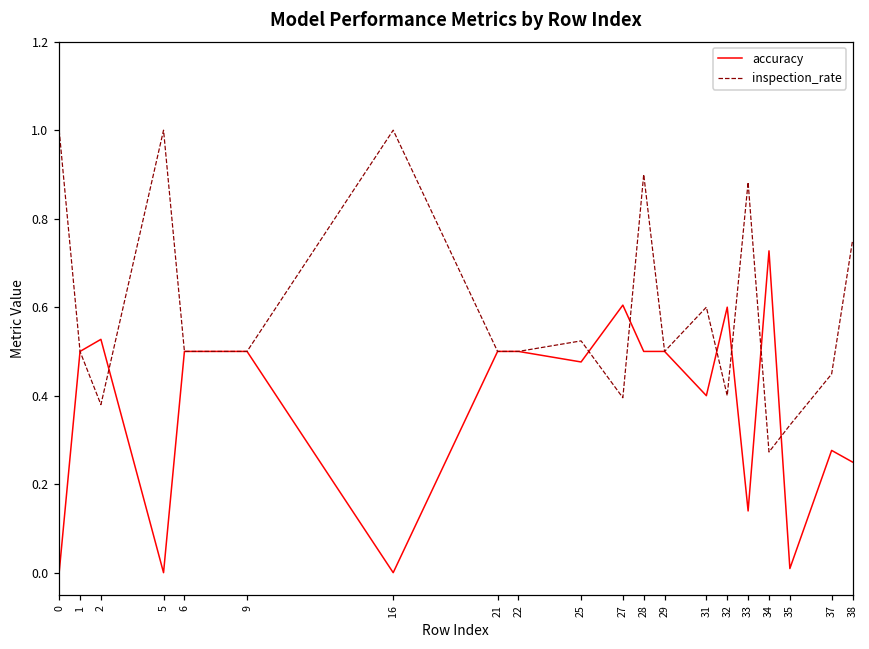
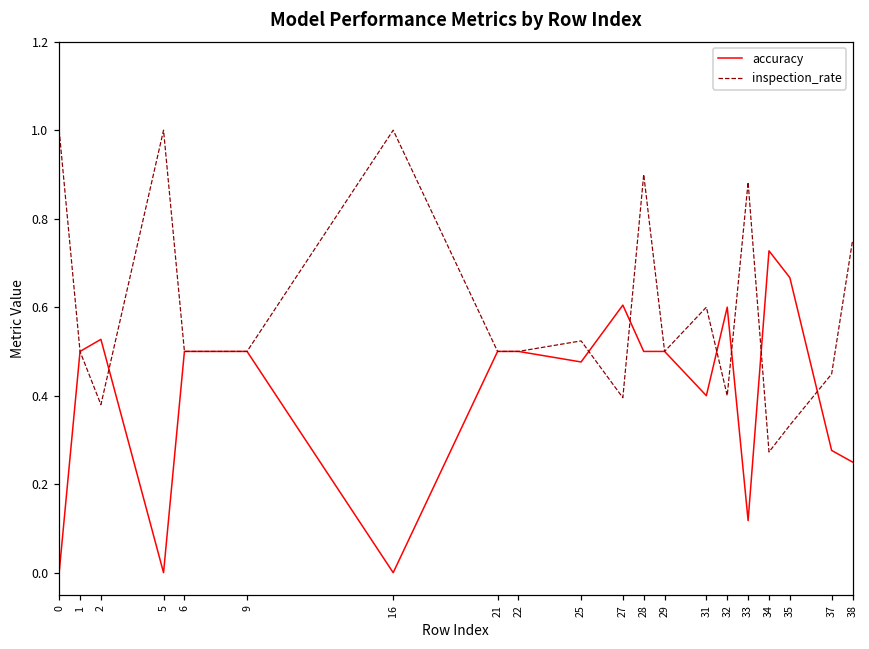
accuracy, 33: 0.14 -> 0.12
accuracy, 35: 0.01 -> 0.67
